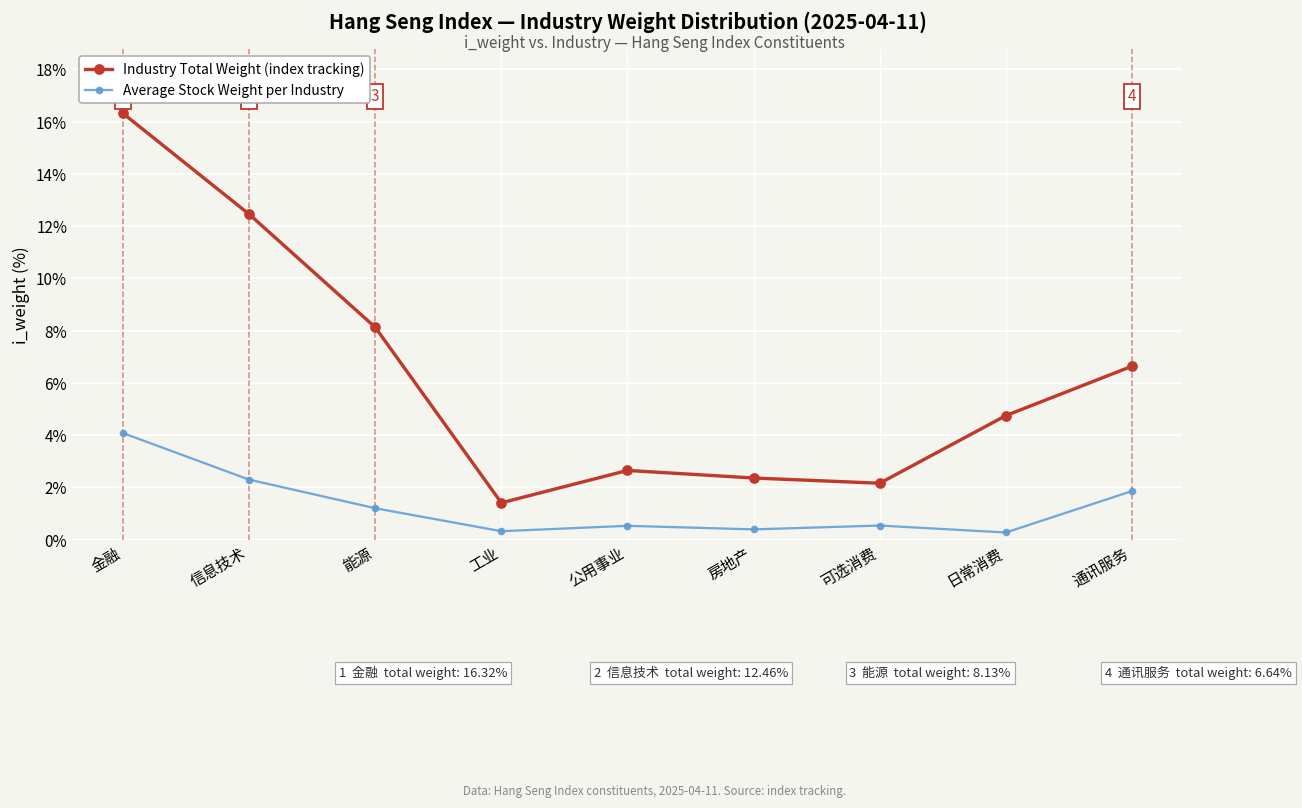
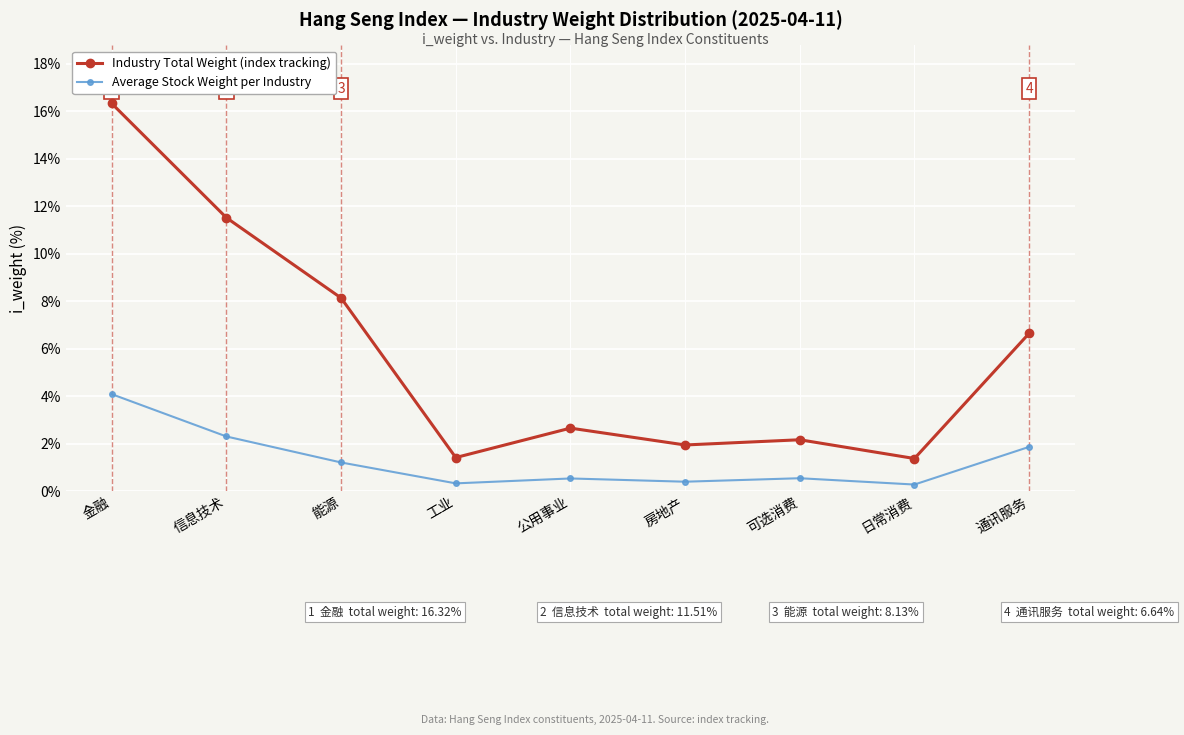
Industry Total Weight (index tracking), 信息技术: 12.46% -> 11.51%
Industry Total Weight (index tracking), 房地产: 2.4% -> 1.9%
Industry Total Weight (index tracking), 日常消费: 4.8% -> 1.4%
